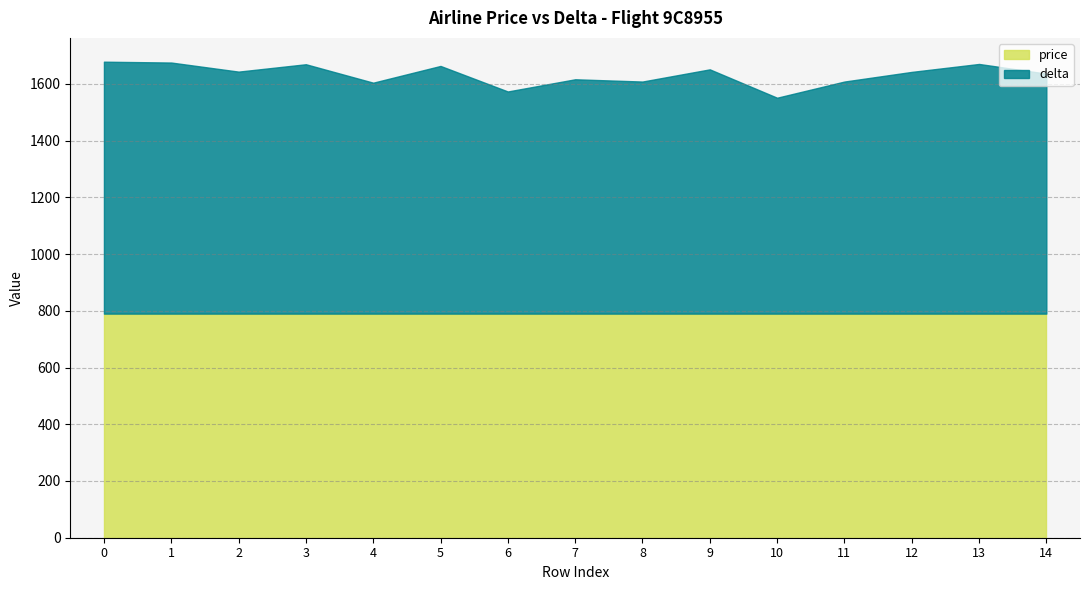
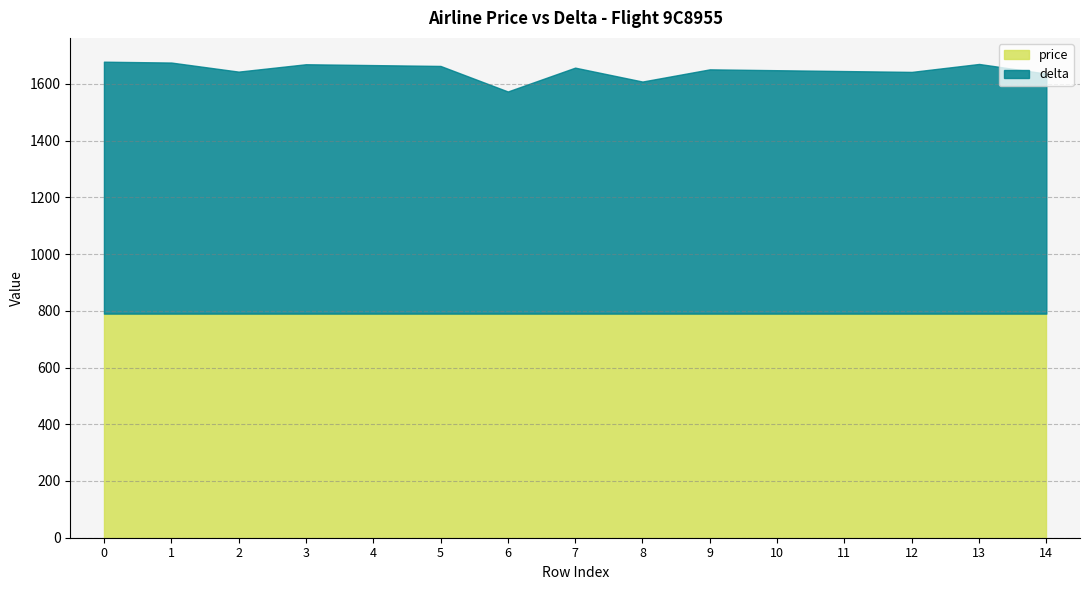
delta, 4: 810 -> 880
delta, 7: 830 -> 870
delta, 10: 760 -> 860
delta, 11: 820 -> 860
